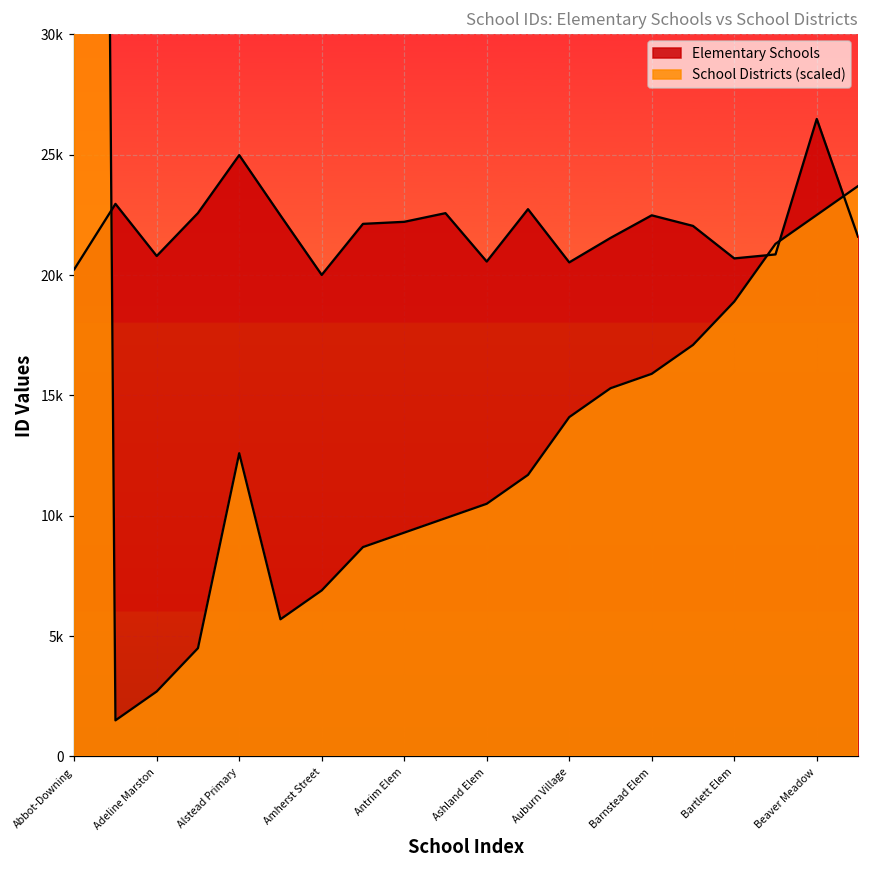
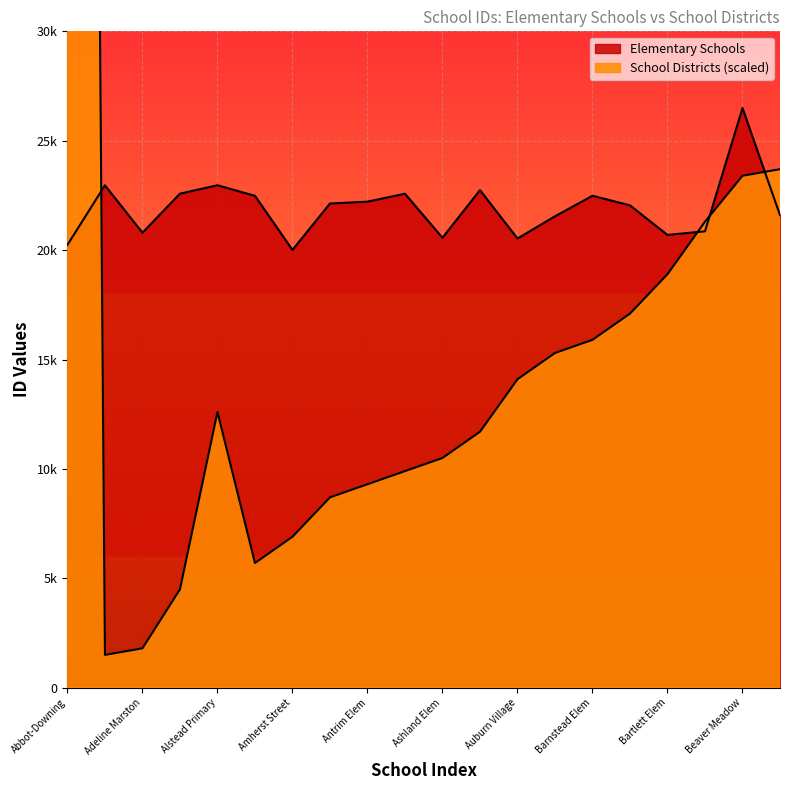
School Districts (scaled), Adeline Marston: 2700 -> 1800
Elementary Schools, Alstead Primary: 25000 -> 23000
School Districts (scaled), Beaver Meadow: 22500 -> 23400
